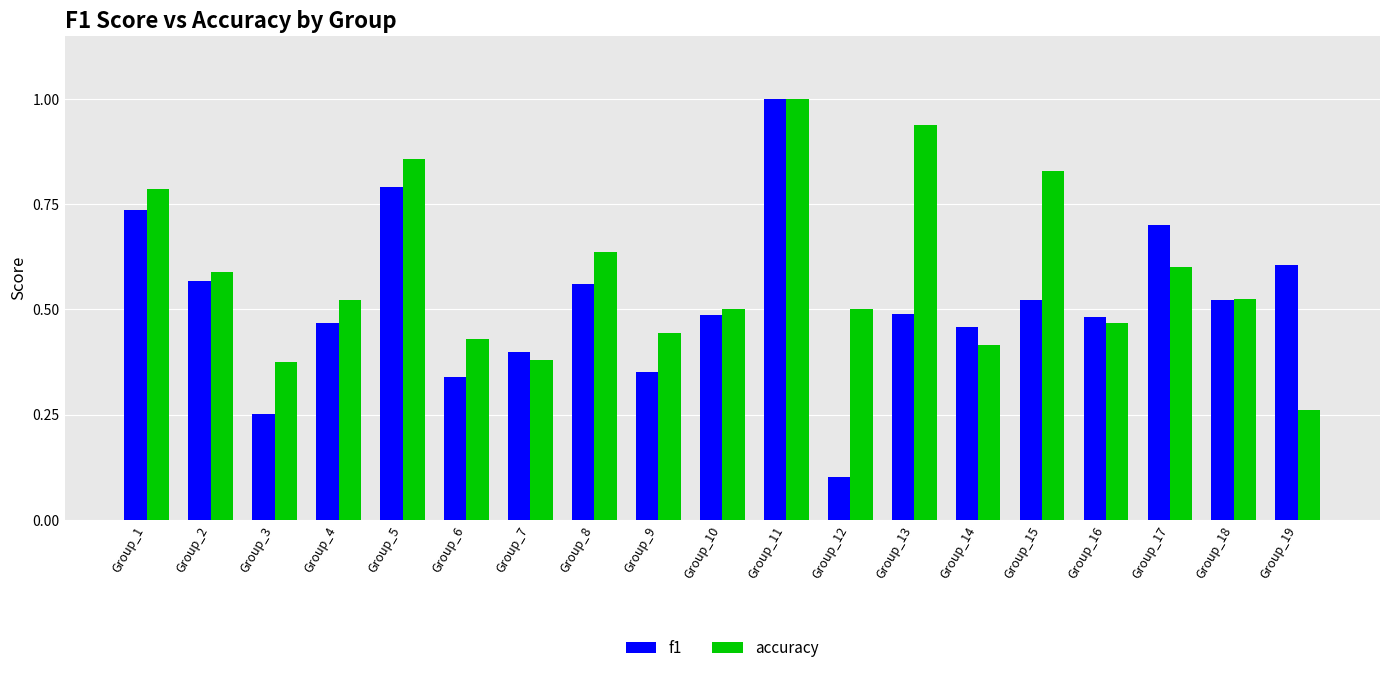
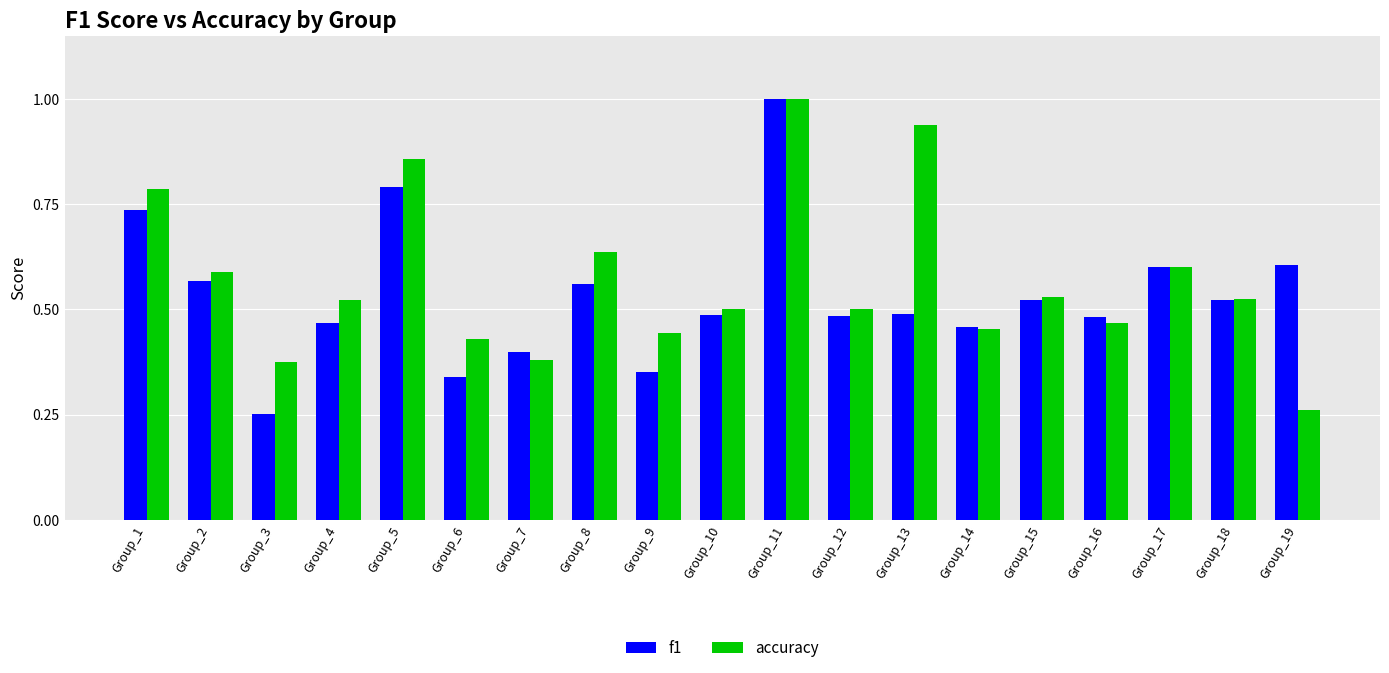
f1, Group_12: 0.10 -> 0.48
accuracy, Group_14: 0.42 -> 0.45
accuracy, Group_15: 0.83 -> 0.53
f1, Group_17: 0.7 -> 0.6
